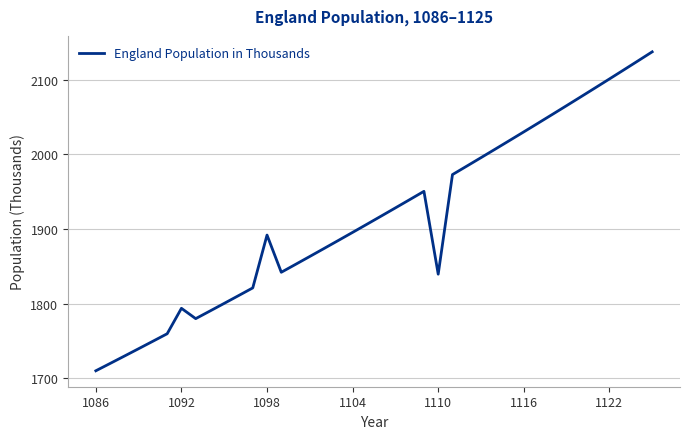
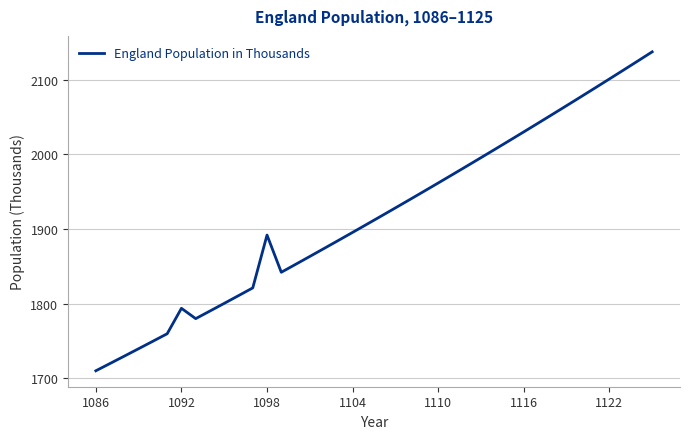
1110: 1840 -> 1960
